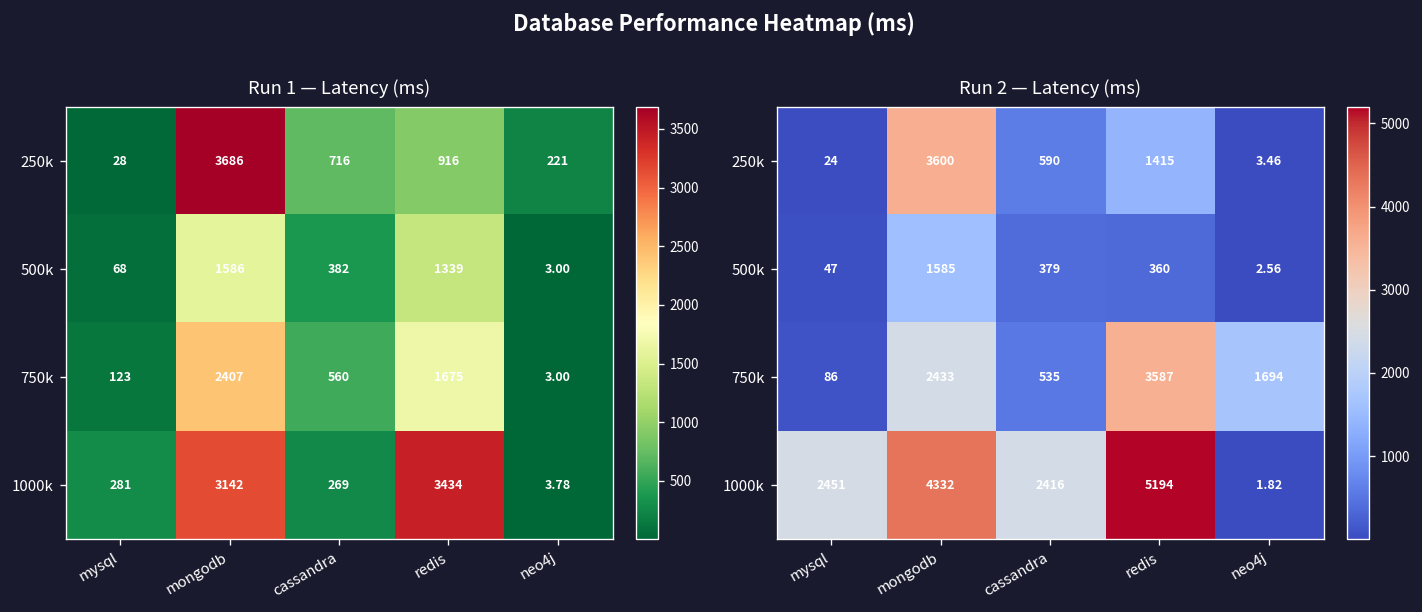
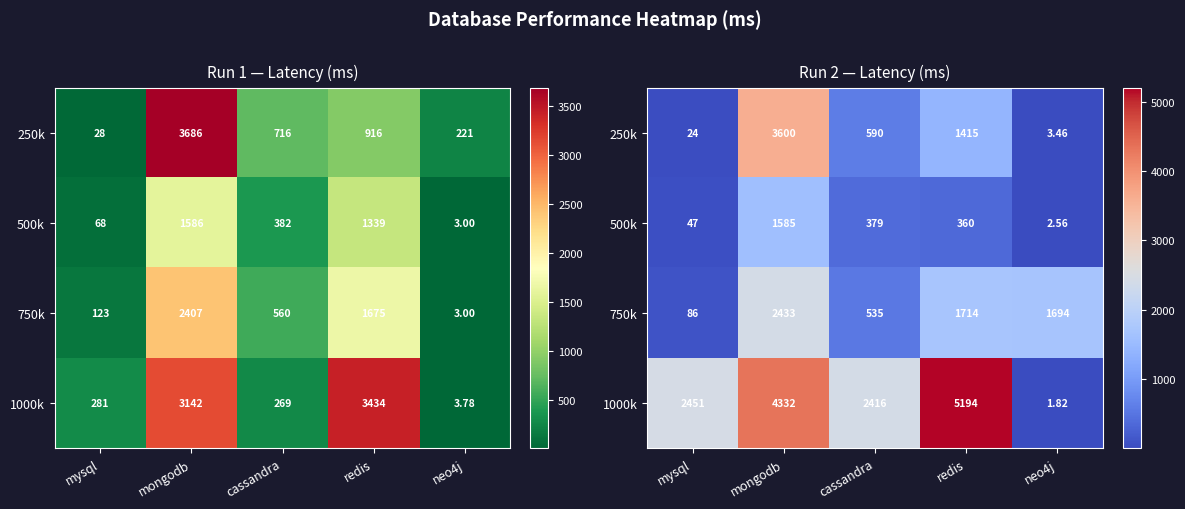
Run 2 — Latency (ms), 750k, redis: 3587 -> 1714
